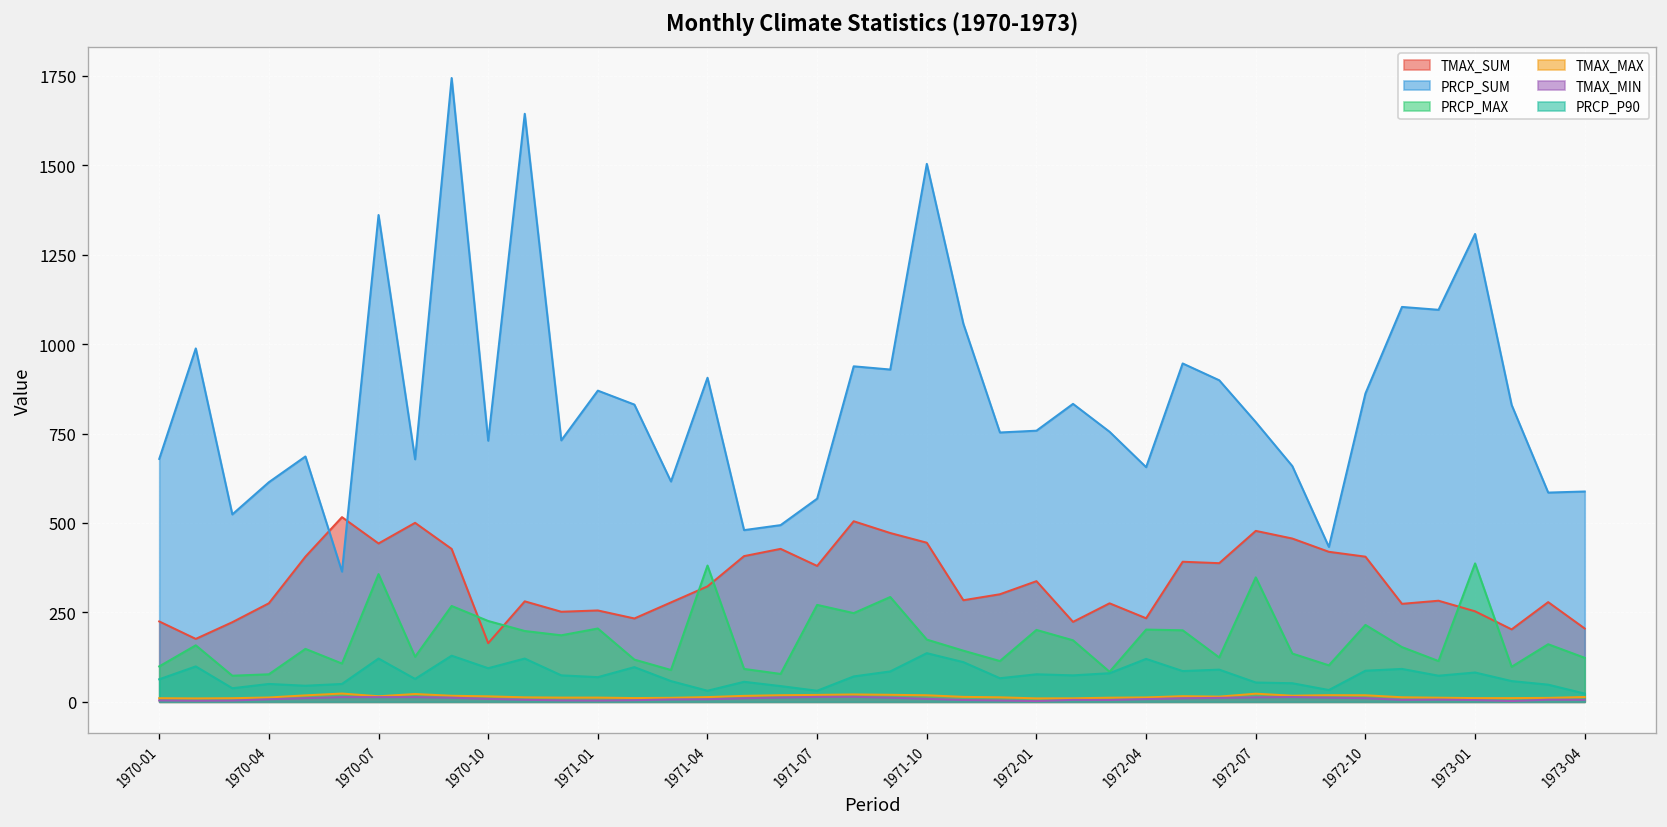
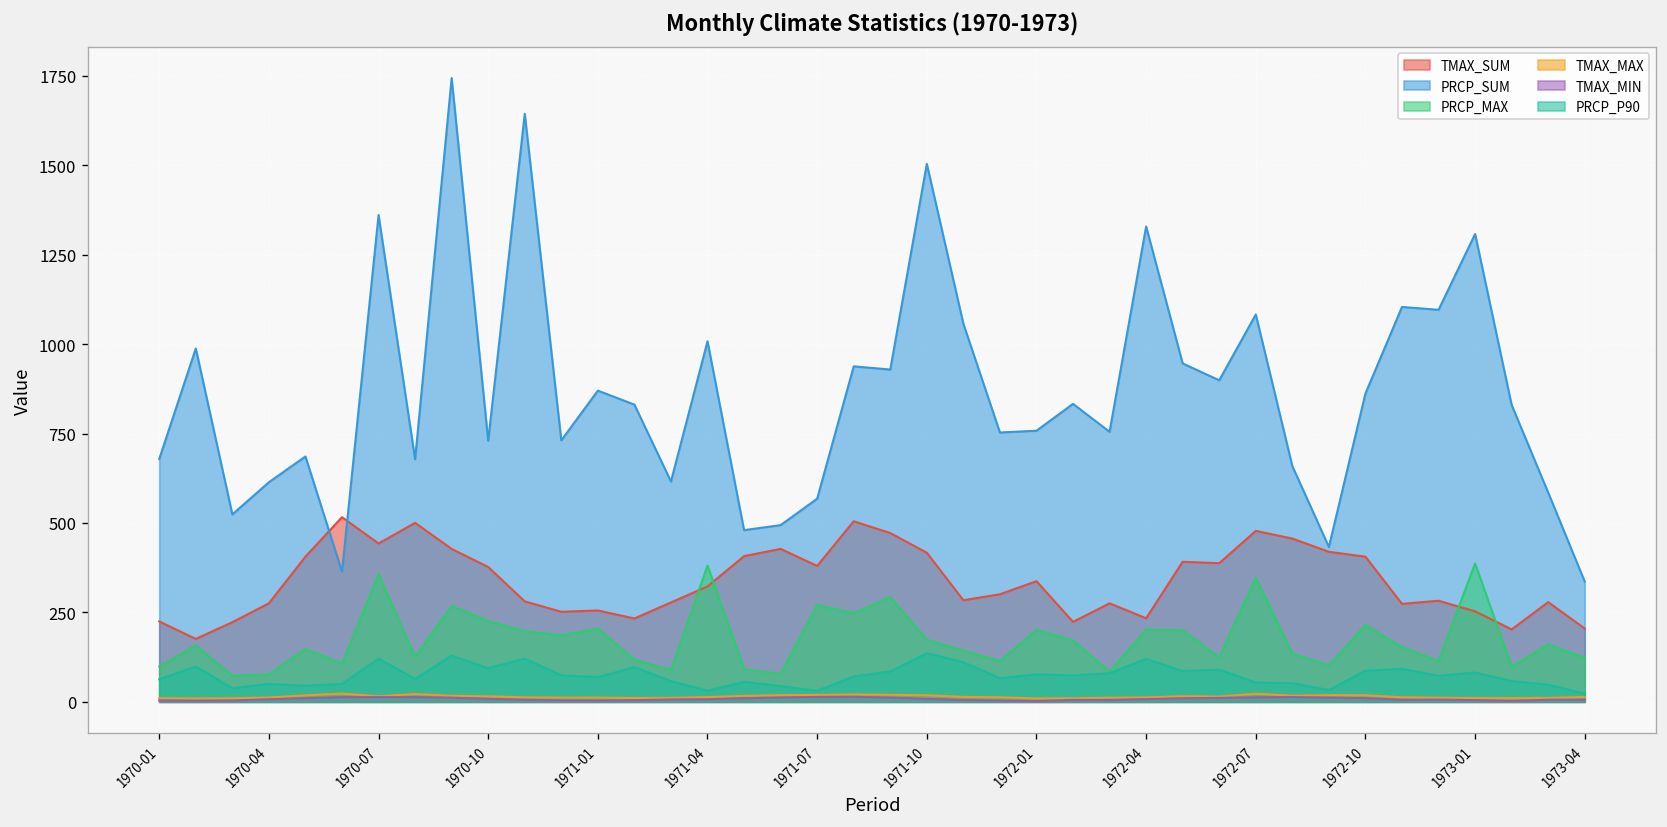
TMAX_SUM, 1970-10: 160 -> 380
PRCP_SUM, 1971-04: 910 -> 1010
TMAX_SUM, 1971-10: 440 -> 420
PRCP_SUM, 1972-04: 660 -> 1330
PRCP_SUM, 1972-07: 780 -> 1080
PRCP_SUM, 1973-04: 590 -> 340
